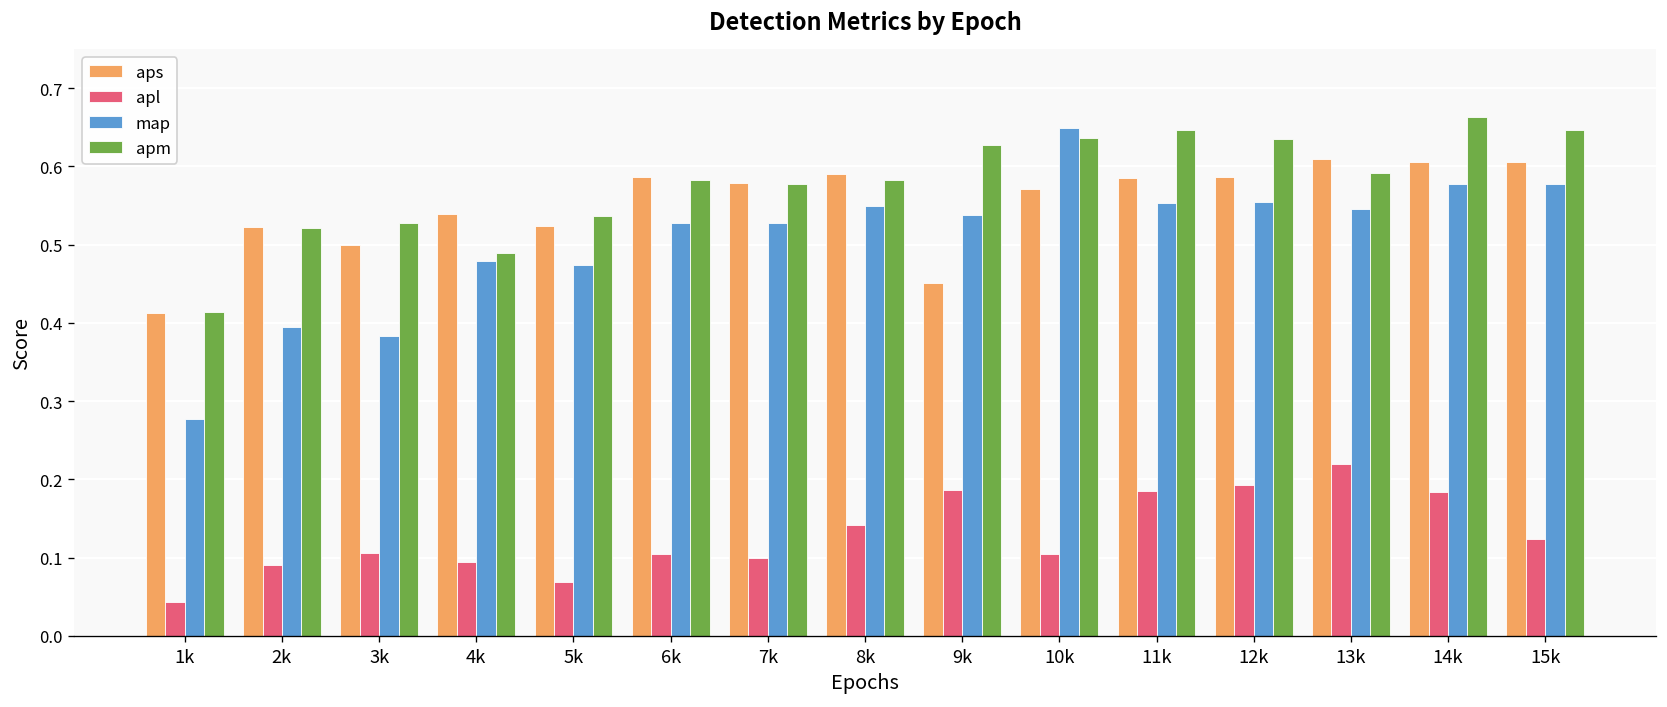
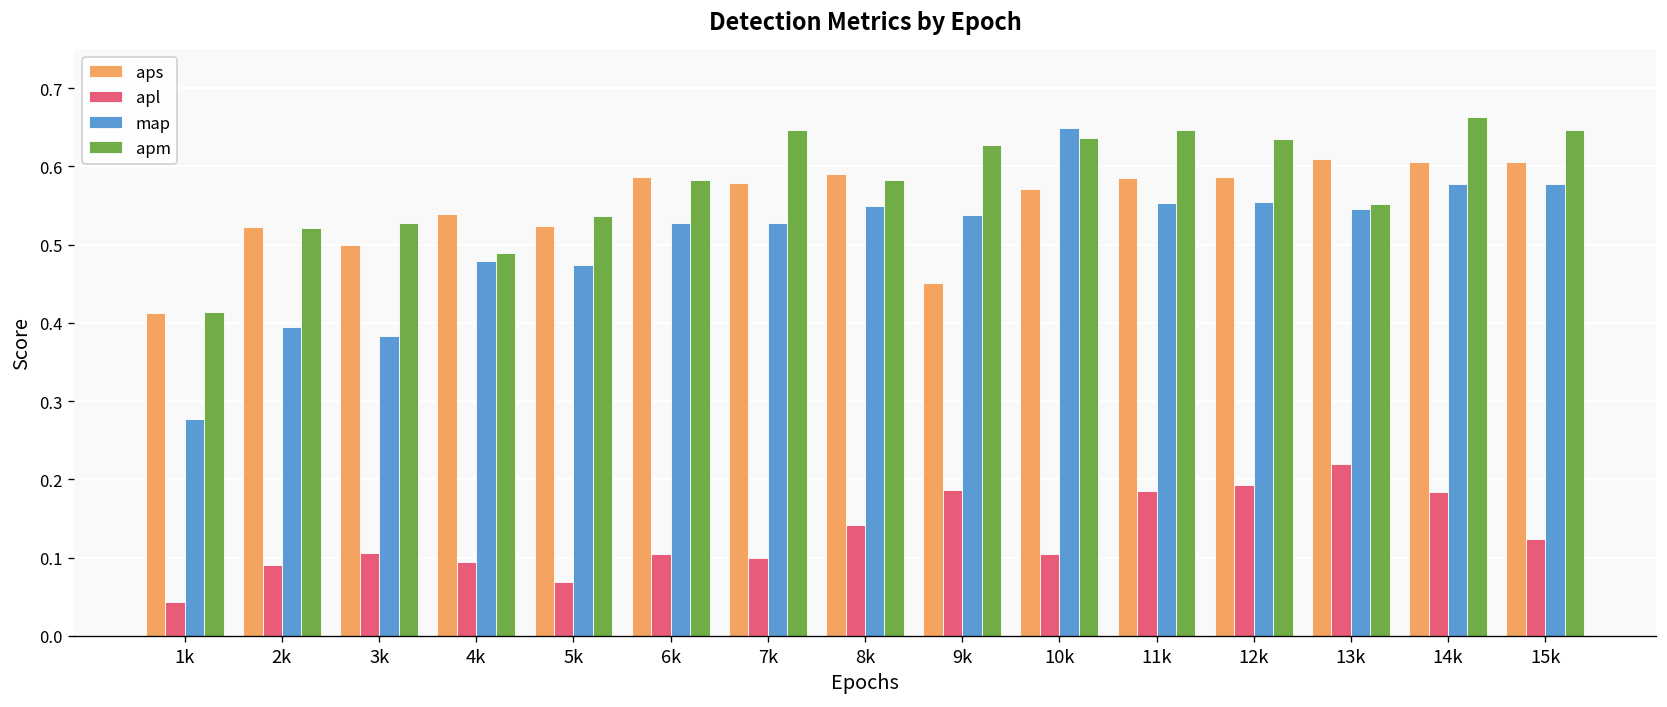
apm, 7k: 0.58 -> 0.65
apm, 13k: 0.59 -> 0.55
